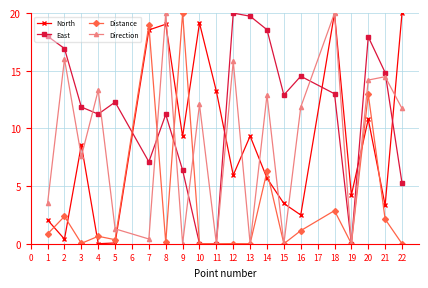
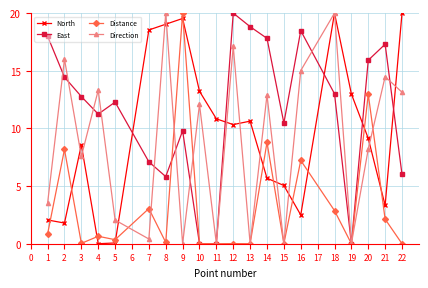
North, 2: 0.4 -> 1.8
East, 2: 16.9 -> 14.4
Distance, 2: 2.4 -> 8.2
East, 3: 11.9 -> 12.8
Direction, 5: 1.3 -> 2.1
Distance, 7: 19.0 -> 3.1
East, 8: 11.2 -> 5.8
North, 9: 9.3 -> 19.5
East, 9: 6.4 -> 9.8
North, 10: 19.1 -> 13.2
North, 11: 13.2 -> 10.8
North, 12: 5.9 -> 10.3
Direction, 12: 15.8 -> 17.1
North, 13: 9.3 -> 10.6
East, 13: 19.7 -> 18.8
East, 14: 18.6 -> 17.8
Distance, 14: 6.3 -> 8.8
North, 15: 3.5 -> 5.0
East, 15: 12.9 -> 10.5
East, 16: 14.5 -> 18.5
Distance, 16: 1.1 -> 7.2
Direction, 16: 11.8 -> 15.0
North, 19: 4.2 -> 13.0
North, 20: 10.8 -> 9.1
East, 20: 17.9 -> 15.9
Direction, 20: 14.2 -> 8.2
East, 21: 14.8 -> 17.3
East, 22: 5.3 -> 6.0
Direction, 22: 11.7 -> 13.1
